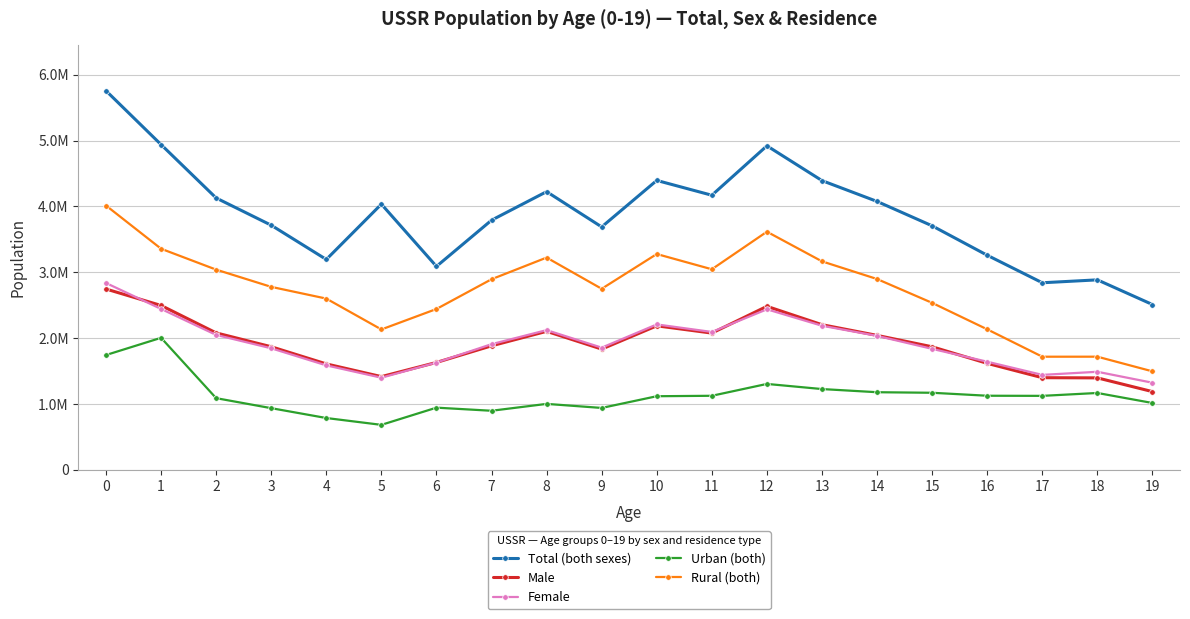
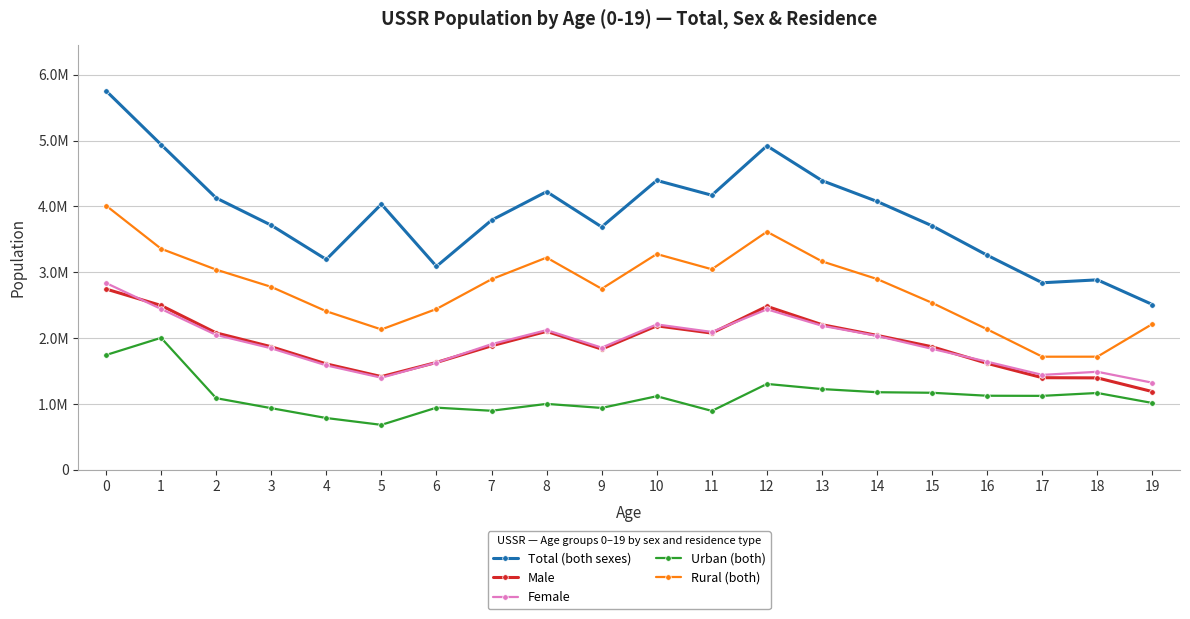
Rural (both), 4: 2600000 -> 2400000
Urban (both), 11: 1100000 -> 900000
Rural (both), 19: 1500000 -> 2200000
